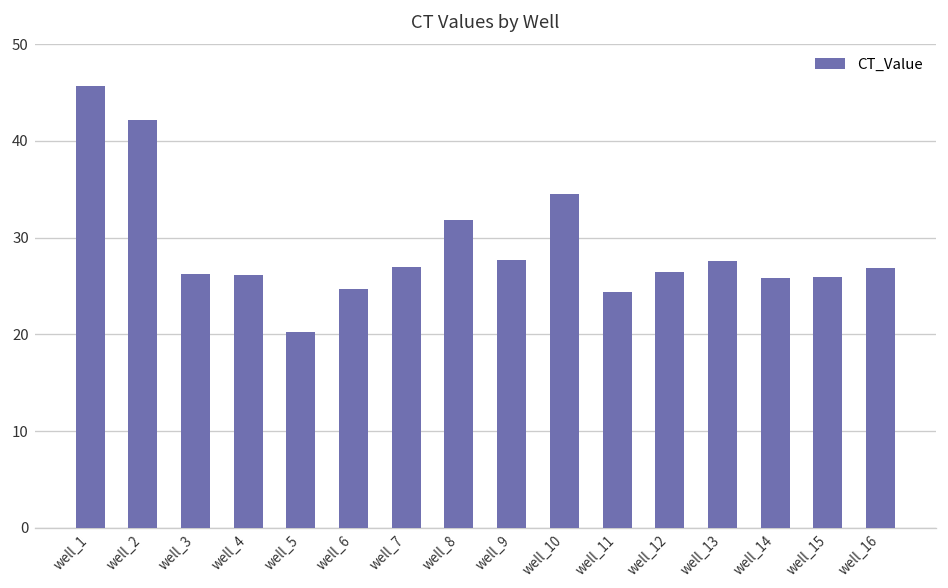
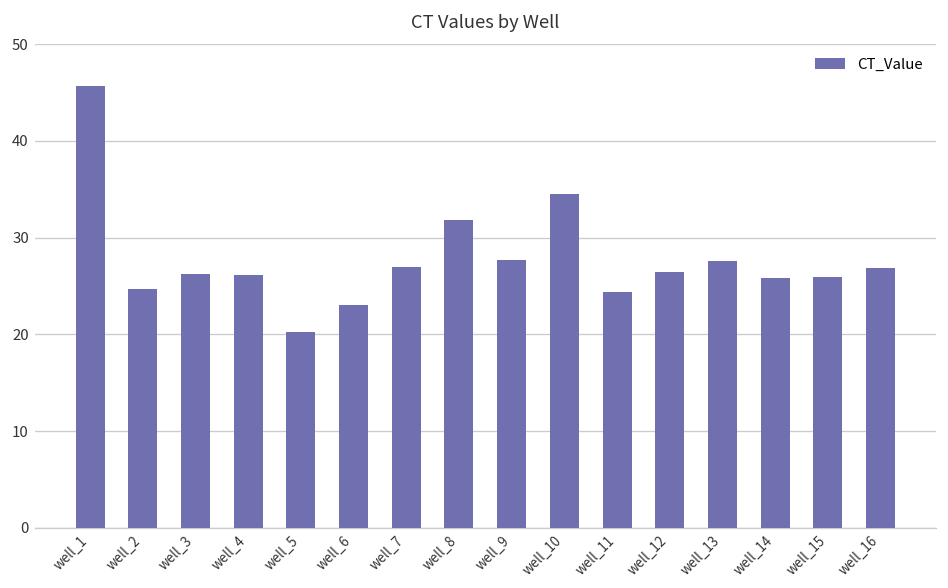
well_2: 42 -> 25
well_6: 25 -> 23
